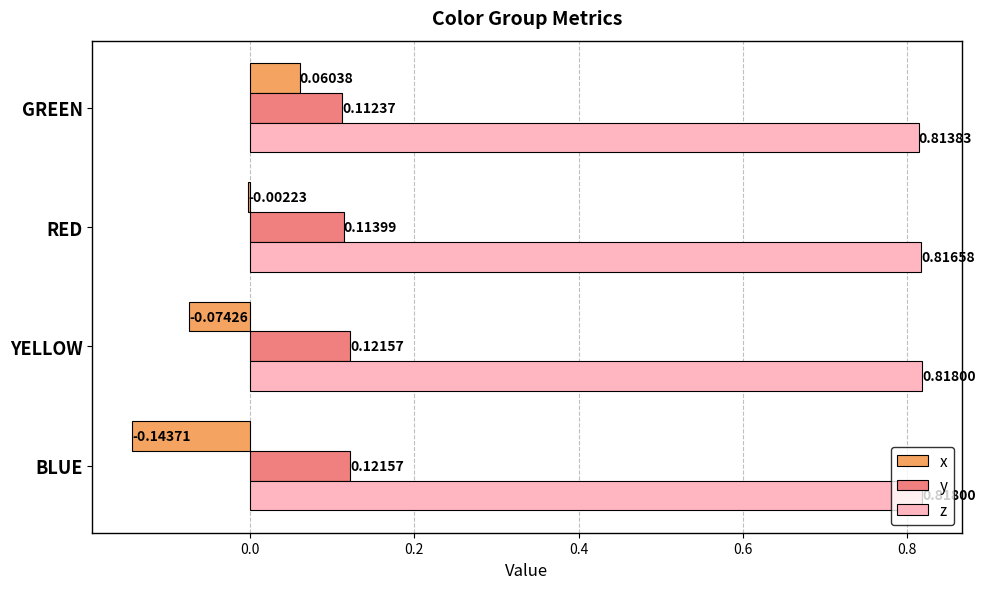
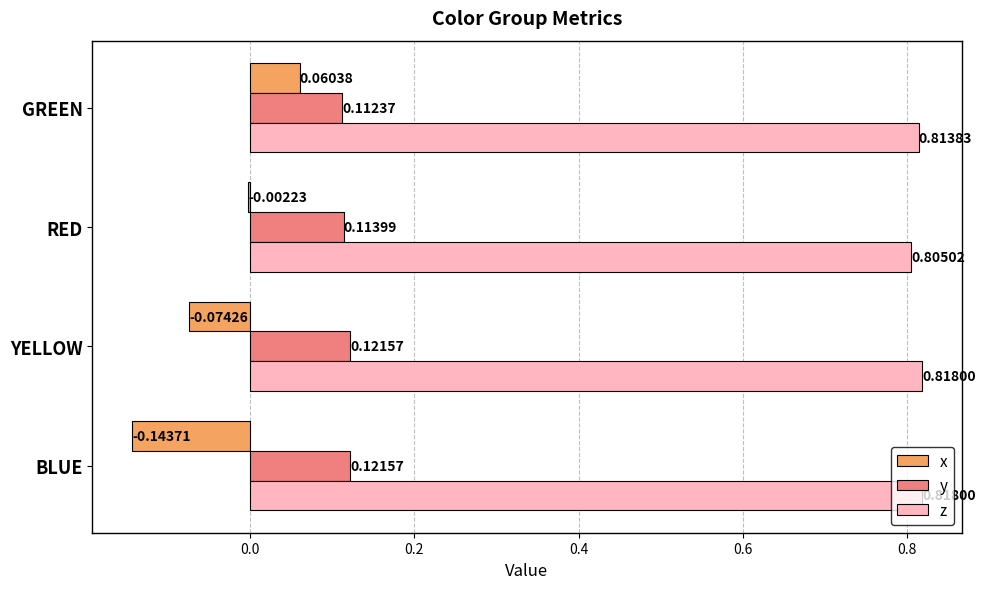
z, RED: 0.81658 -> 0.80502
